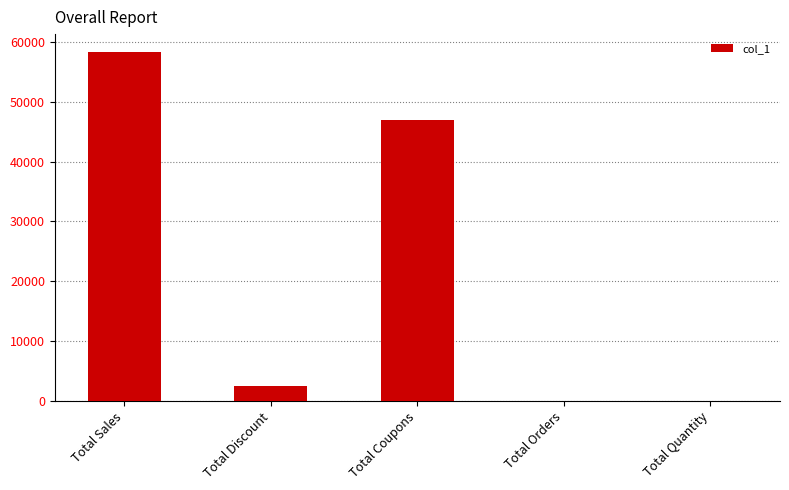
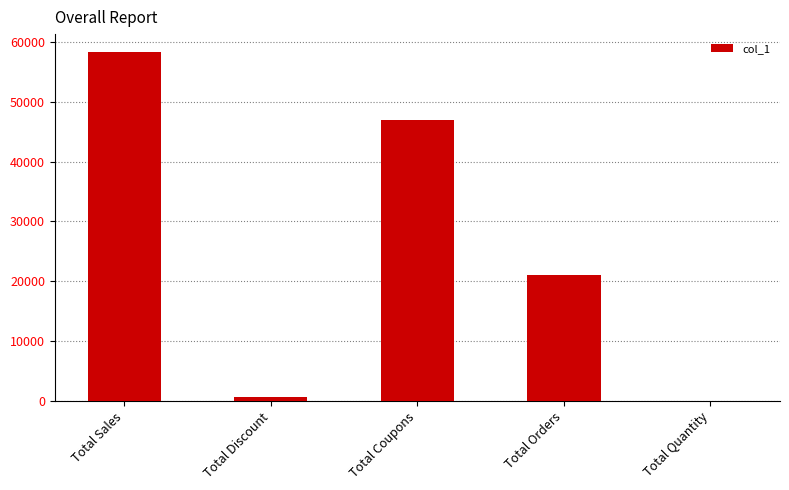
Total Discount: 3000 -> 1000
Total Orders: 0 -> 21000
